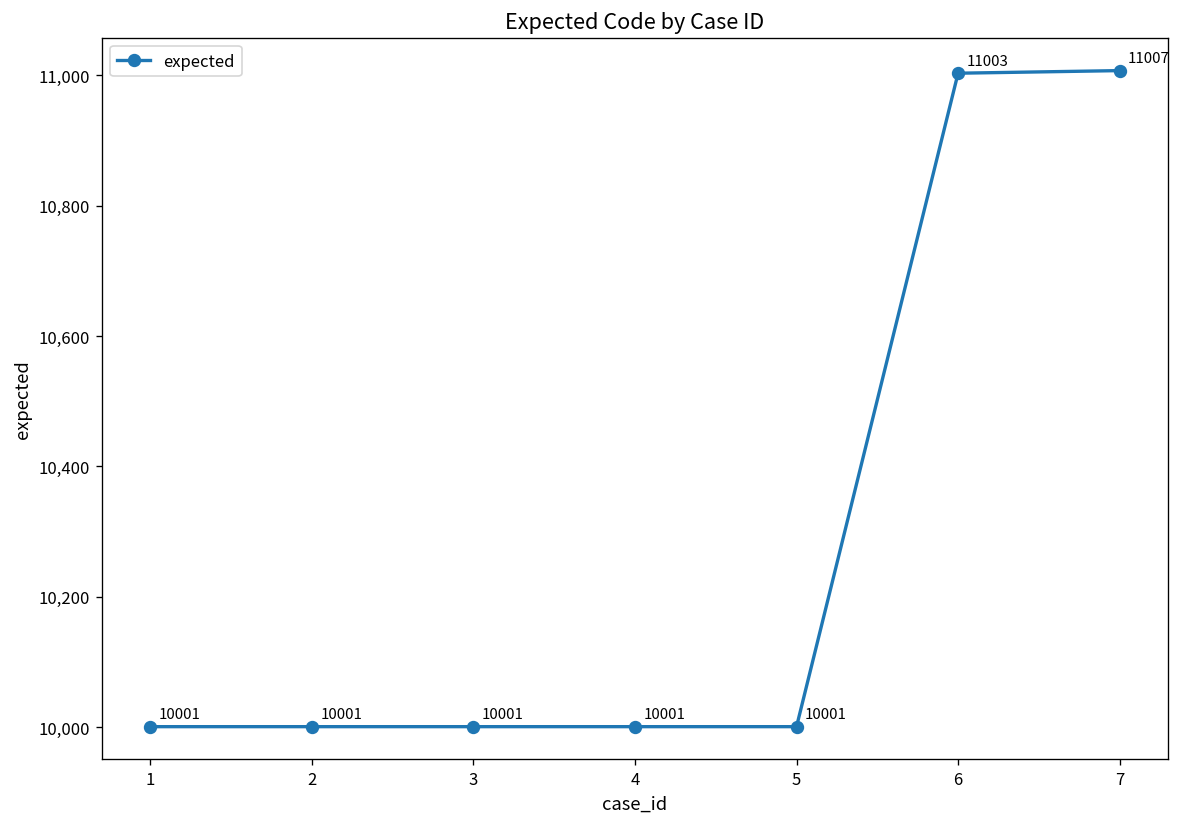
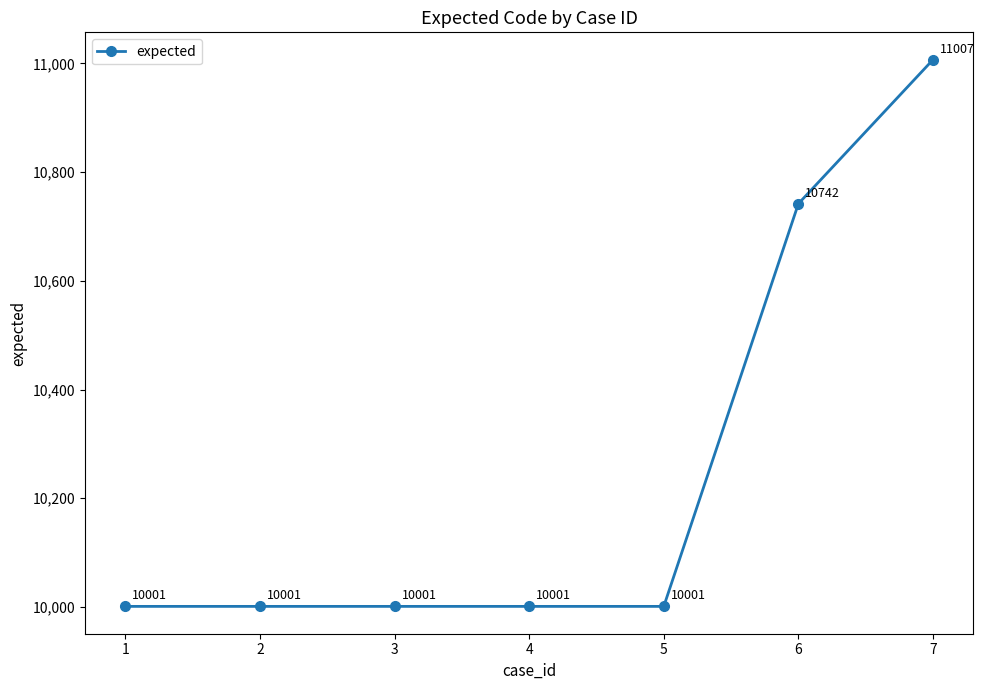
6: 11003 -> 10742
